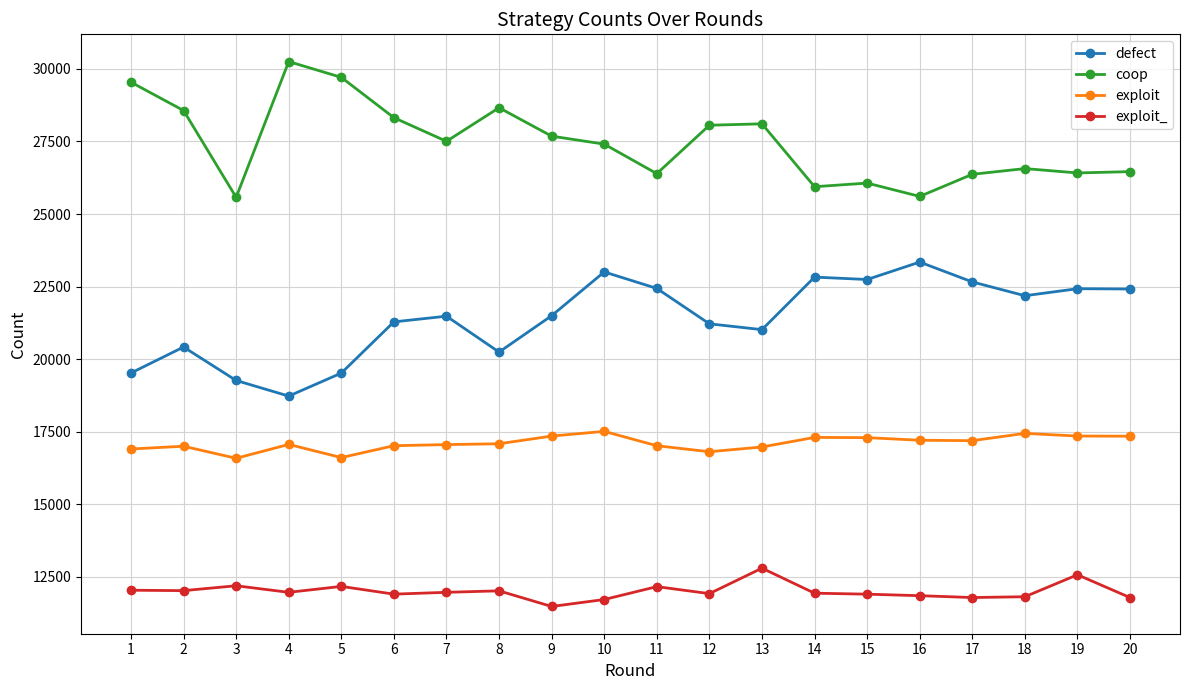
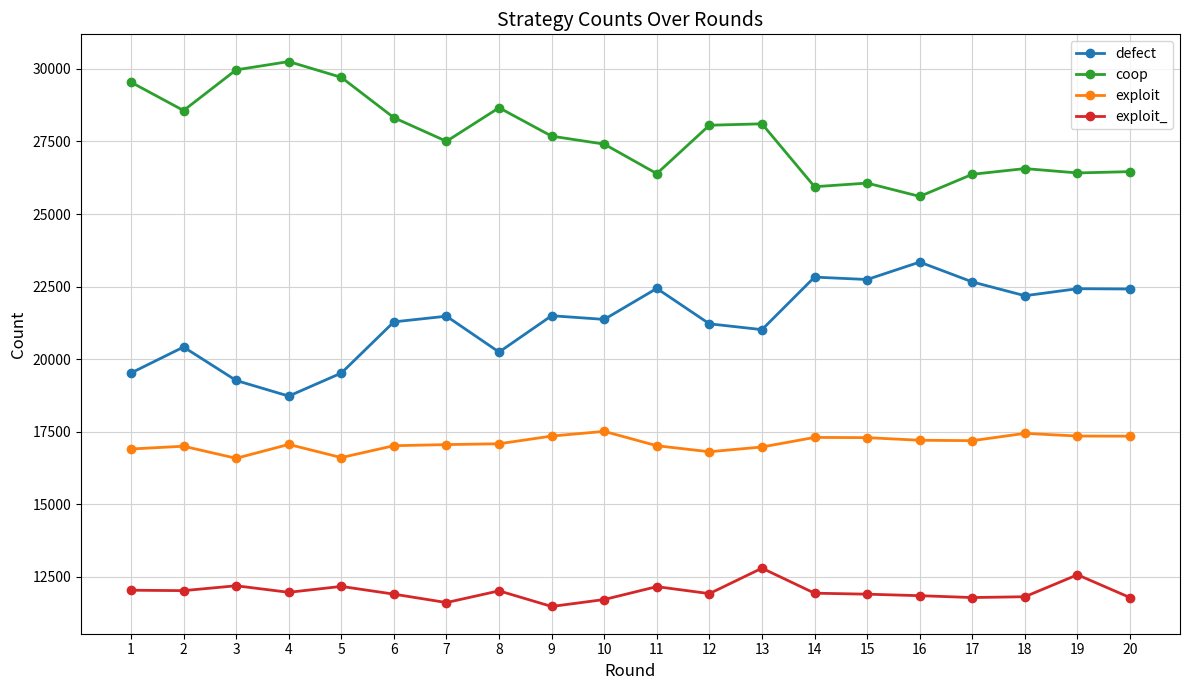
coop, 3: 25600 -> 30000
exploit_, 7: 12000 -> 11600
defect, 10: 23000 -> 21400
